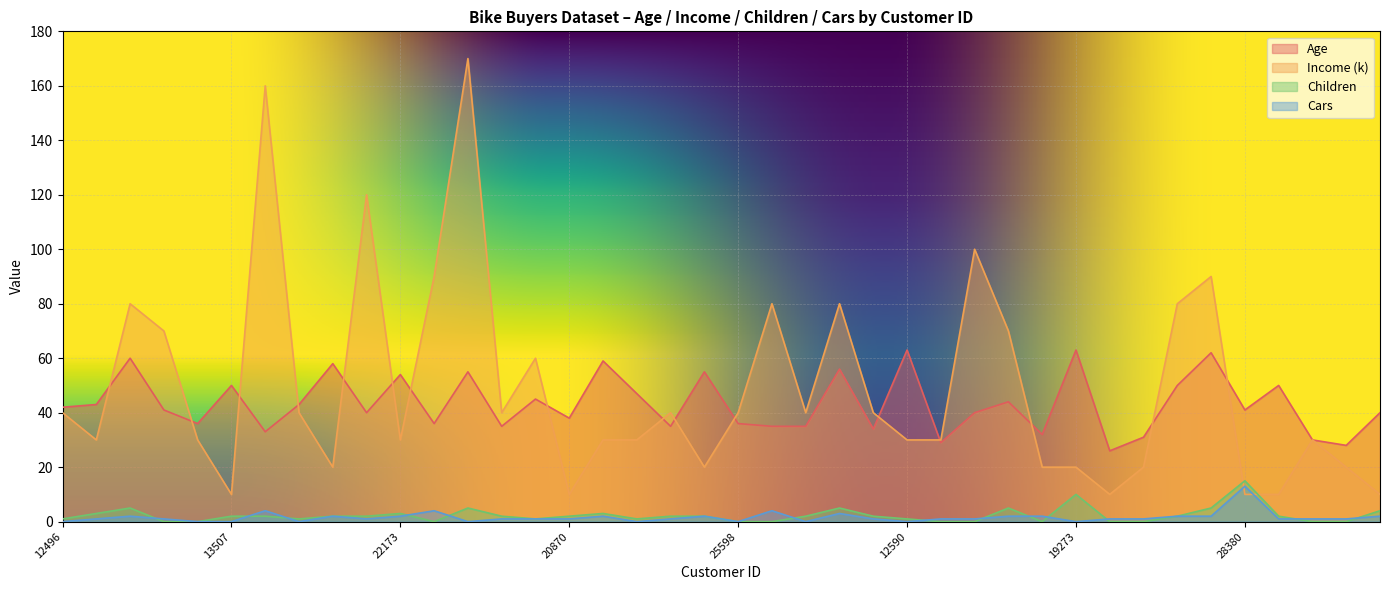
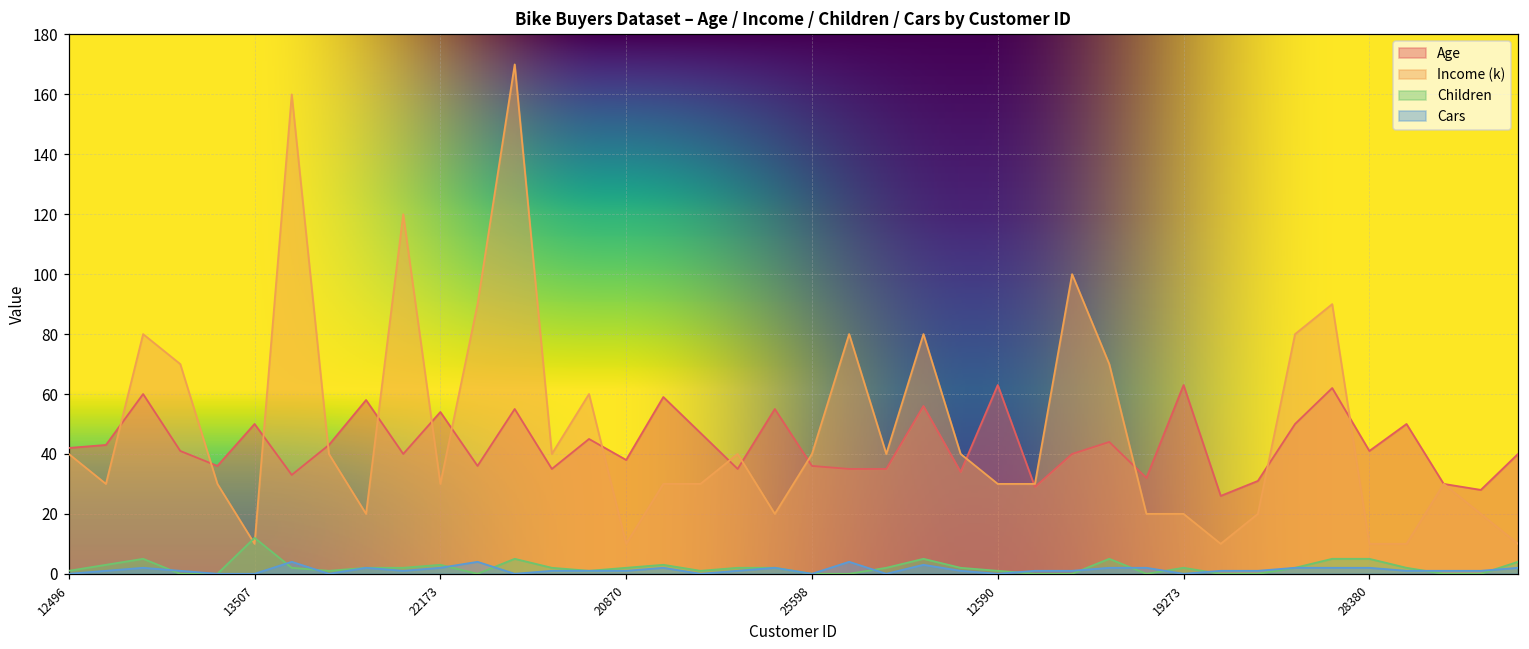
Children, 13507: 2 -> 12
Children, 19273: 10 -> 2
Children, 28380: 15 -> 5
Cars, 28380: 13 -> 2
